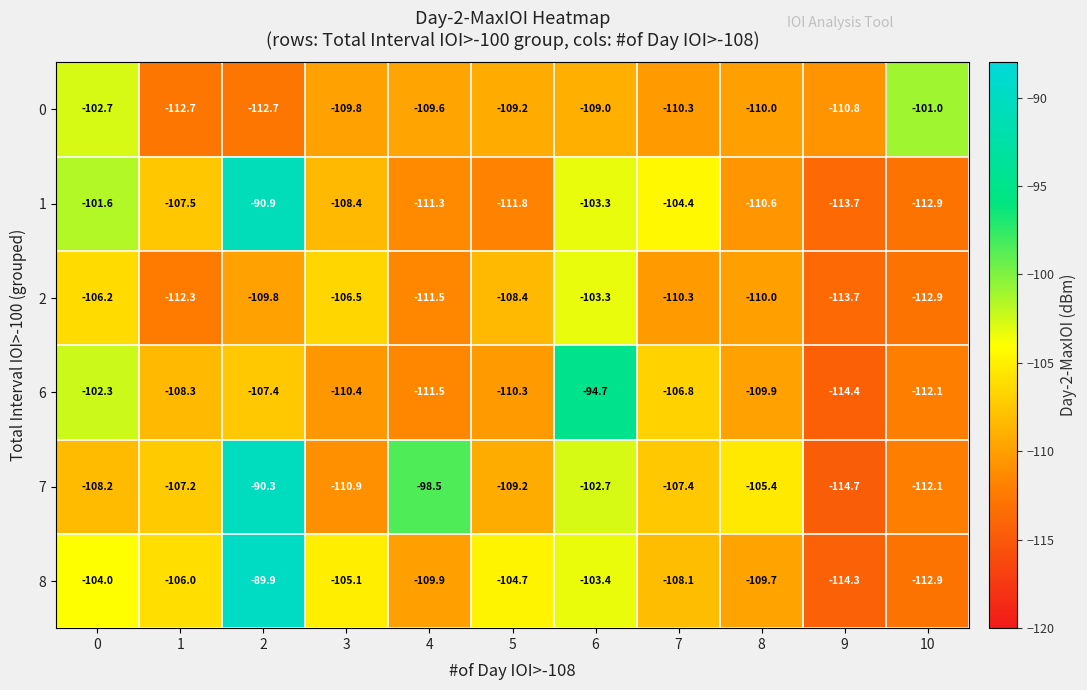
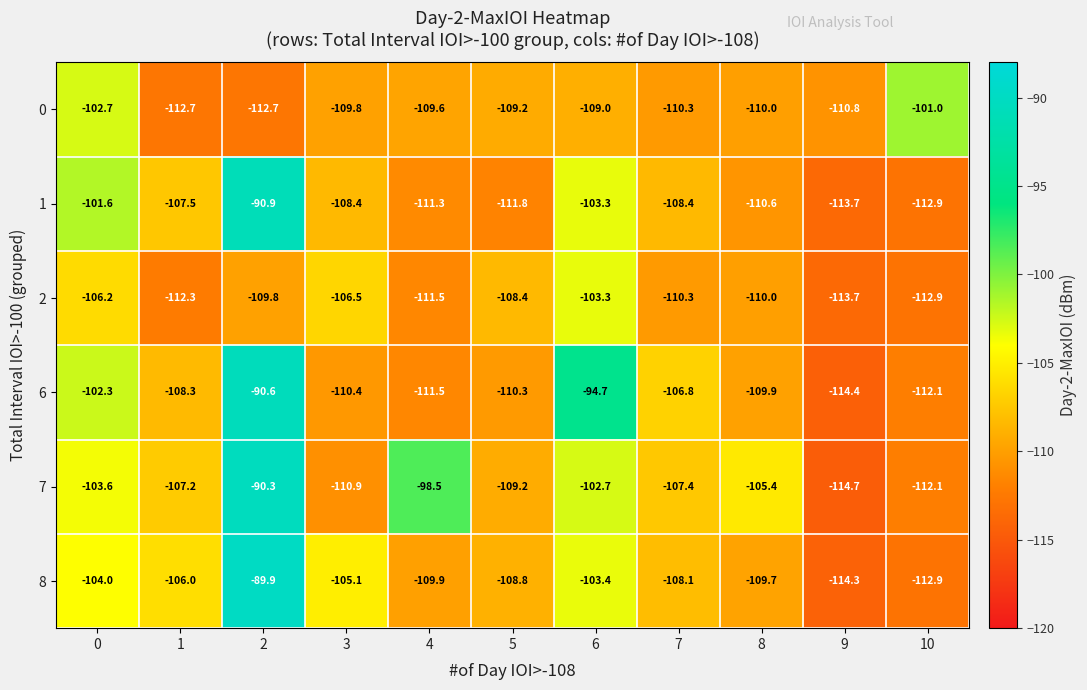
1, 7: -104.4 -> -108.4
6, 2: -107.4 -> -90.6
7, 0: -108.2 -> -103.6
8, 5: -104.7 -> -108.8
